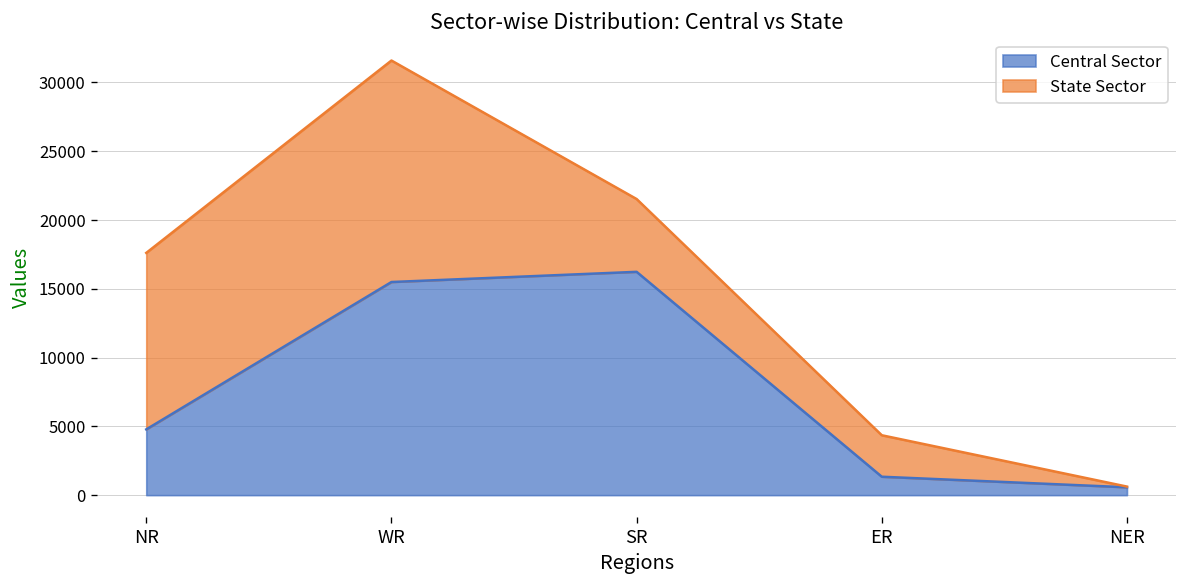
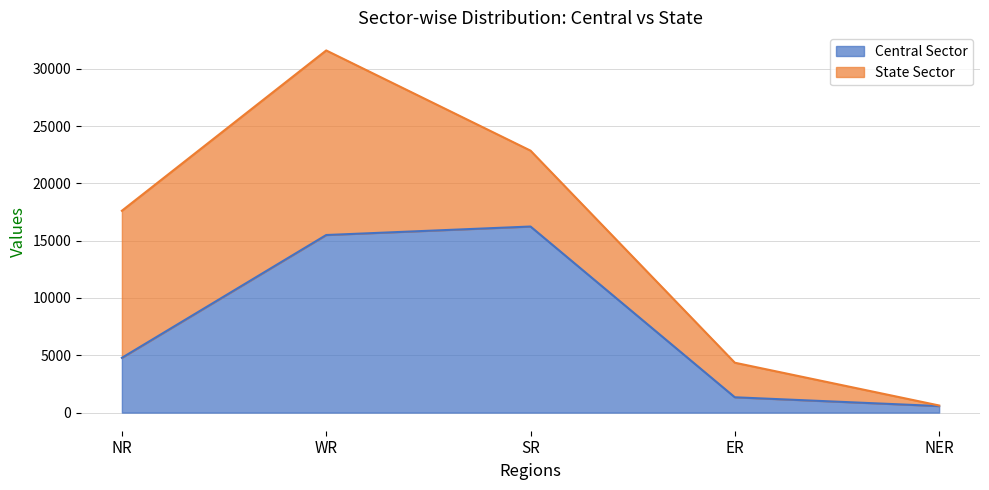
State Sector, SR: 5300 -> 6600
